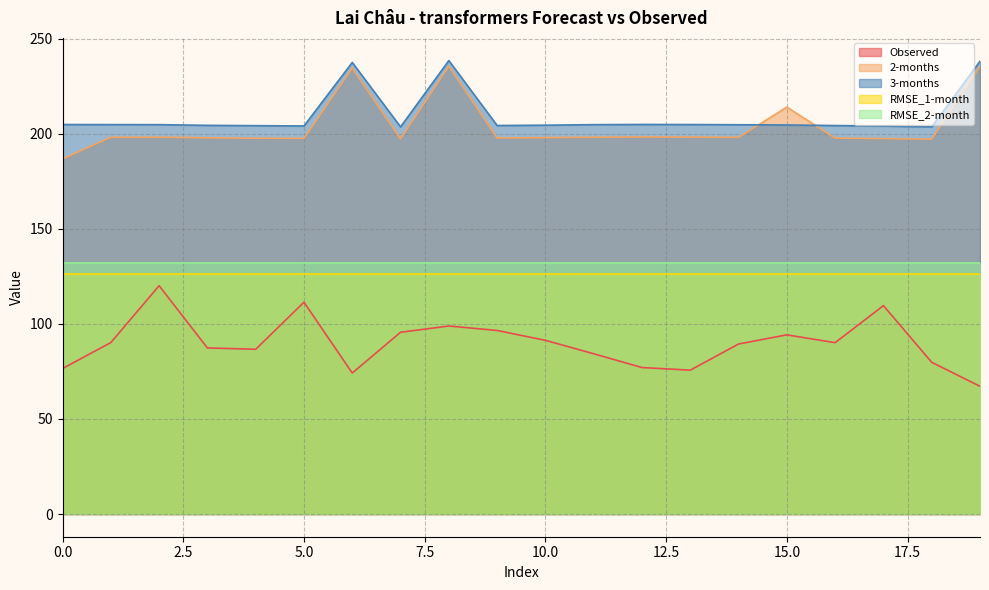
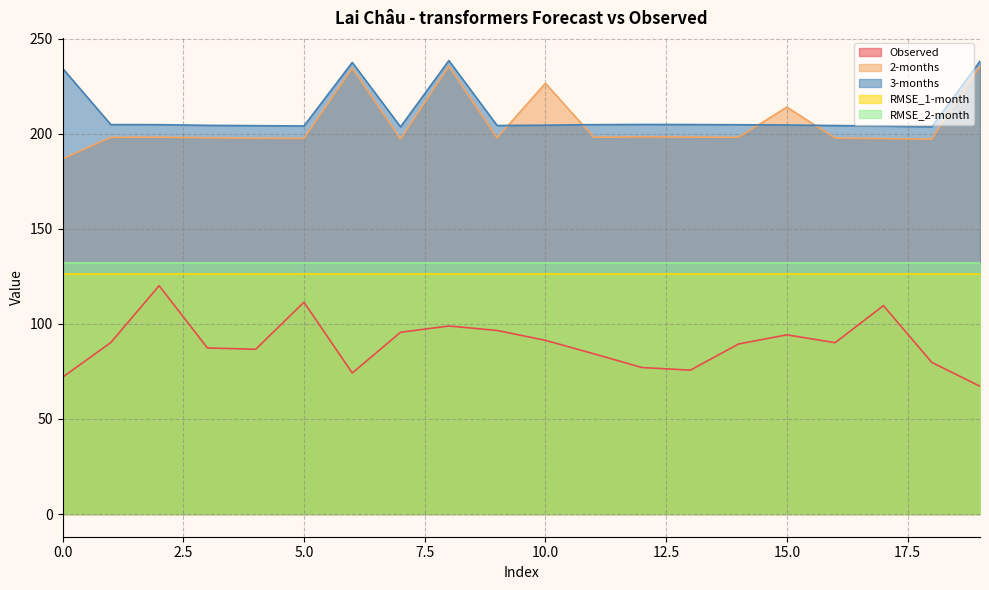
Observed, 0.0: 77 -> 72
3-months, 0.0: 205 -> 234
2-months, 10.0: 198 -> 227
